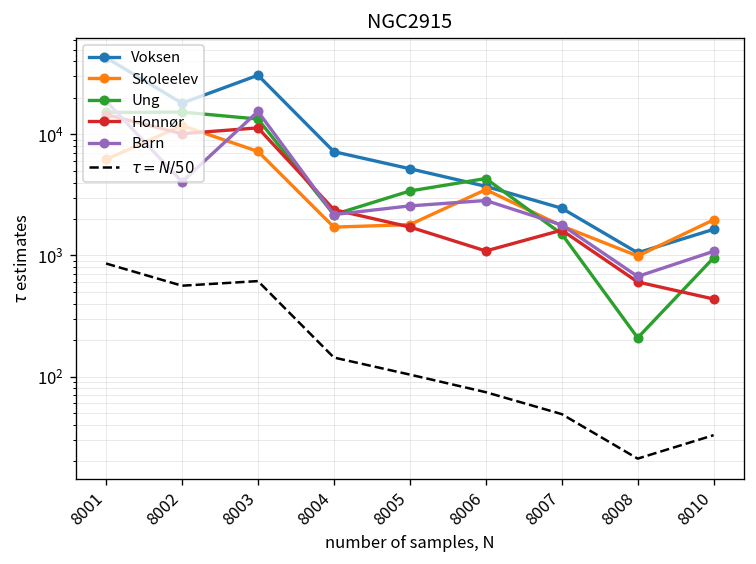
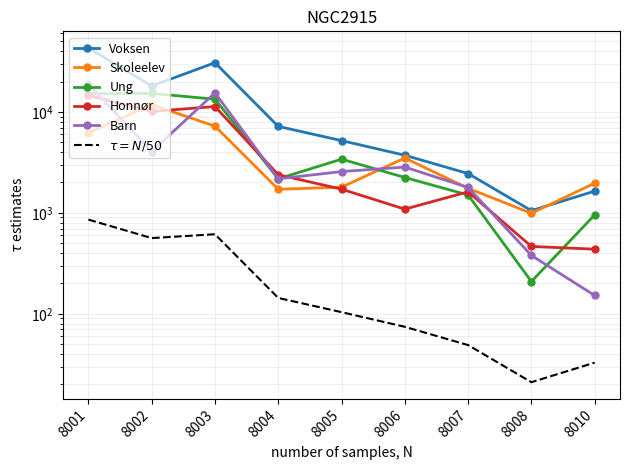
Ung, 8006: 4300 -> 2200
Honnør, 8008: 600 -> 500
Barn, 8008: 700 -> 380
Barn, 8010: 1100 -> 150
